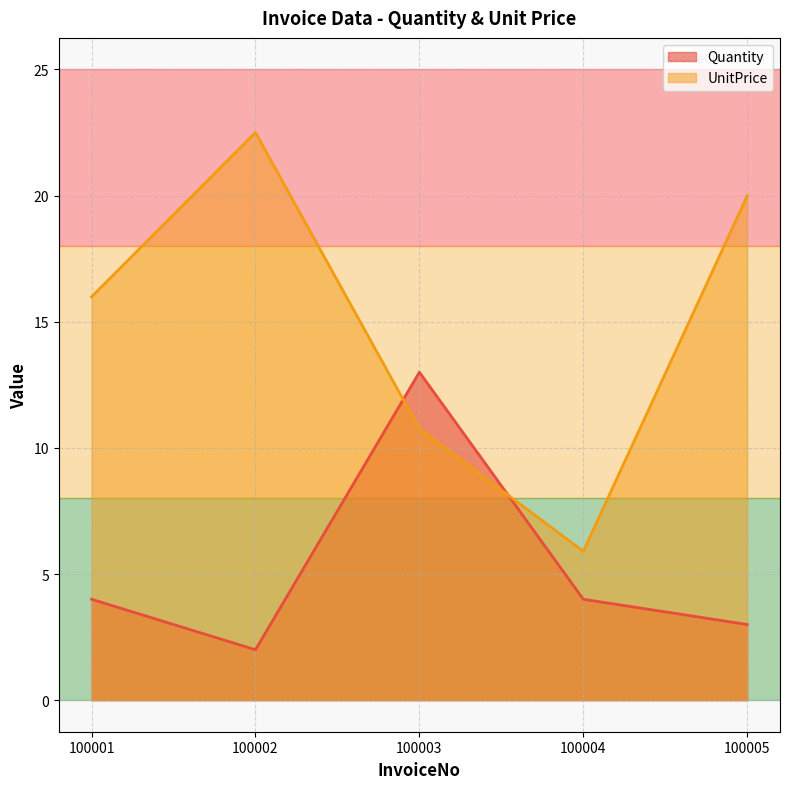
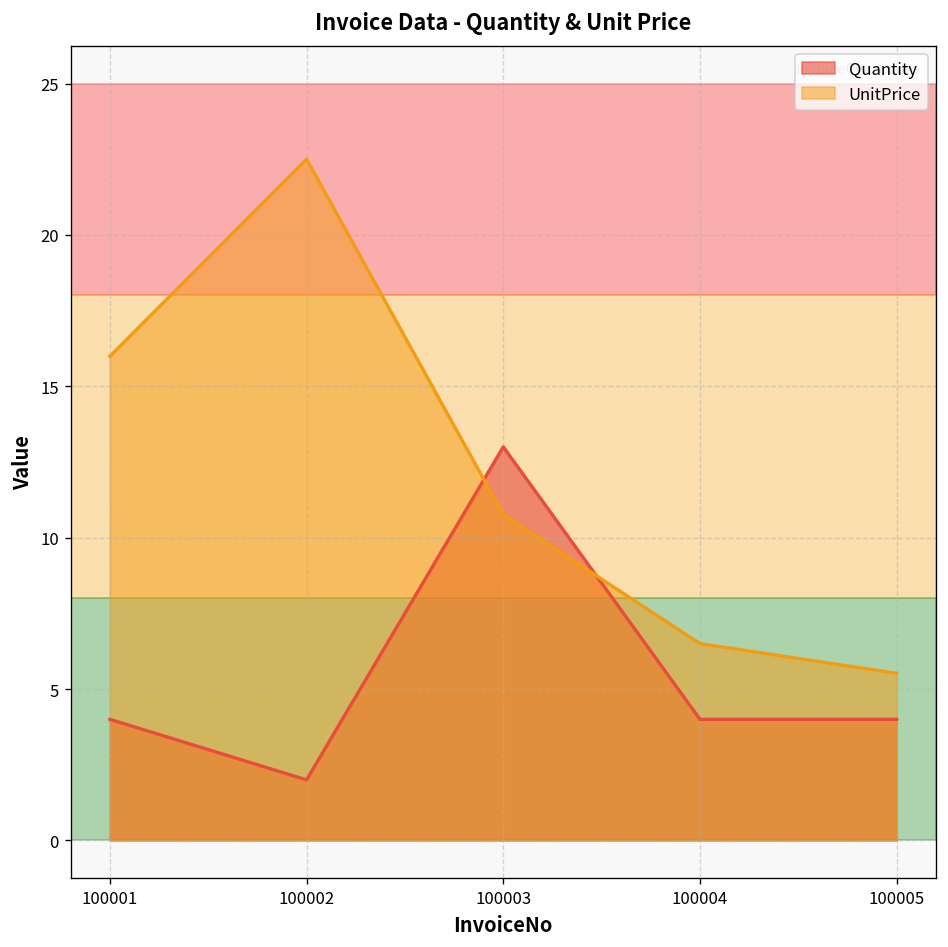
UnitPrice, 100004: 5.9 -> 6.5
Quantity, 100005: 3 -> 4
UnitPrice, 100005: 20.0 -> 5.5
